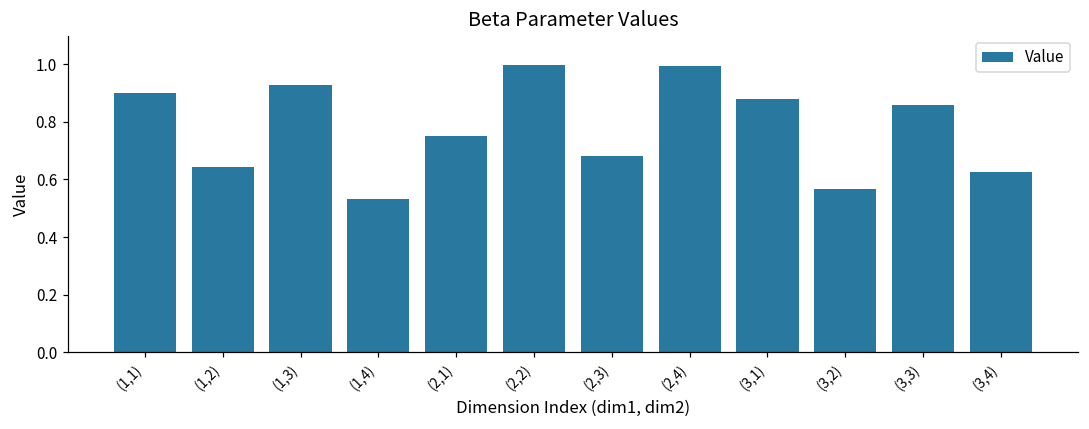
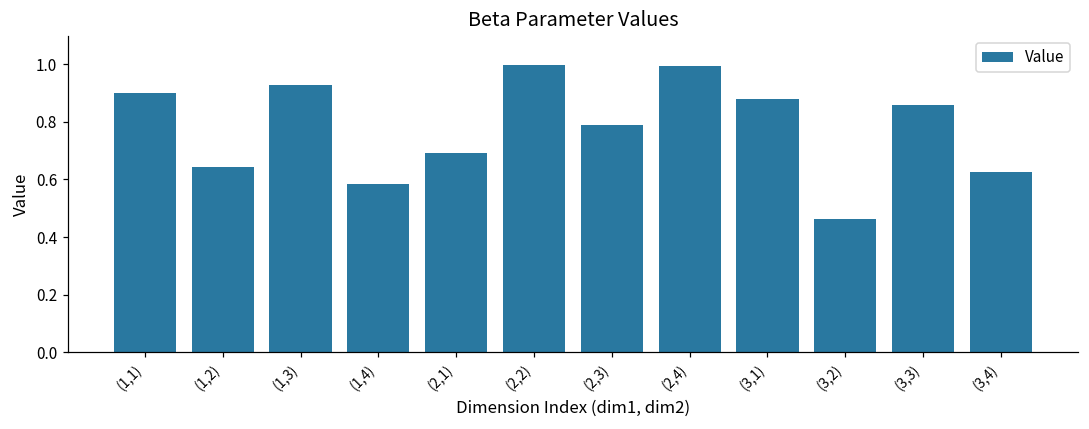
(1,4): 0.53 -> 0.58
(2,1): 0.75 -> 0.69
(2,3): 0.68 -> 0.79
(3,2): 0.57 -> 0.46
